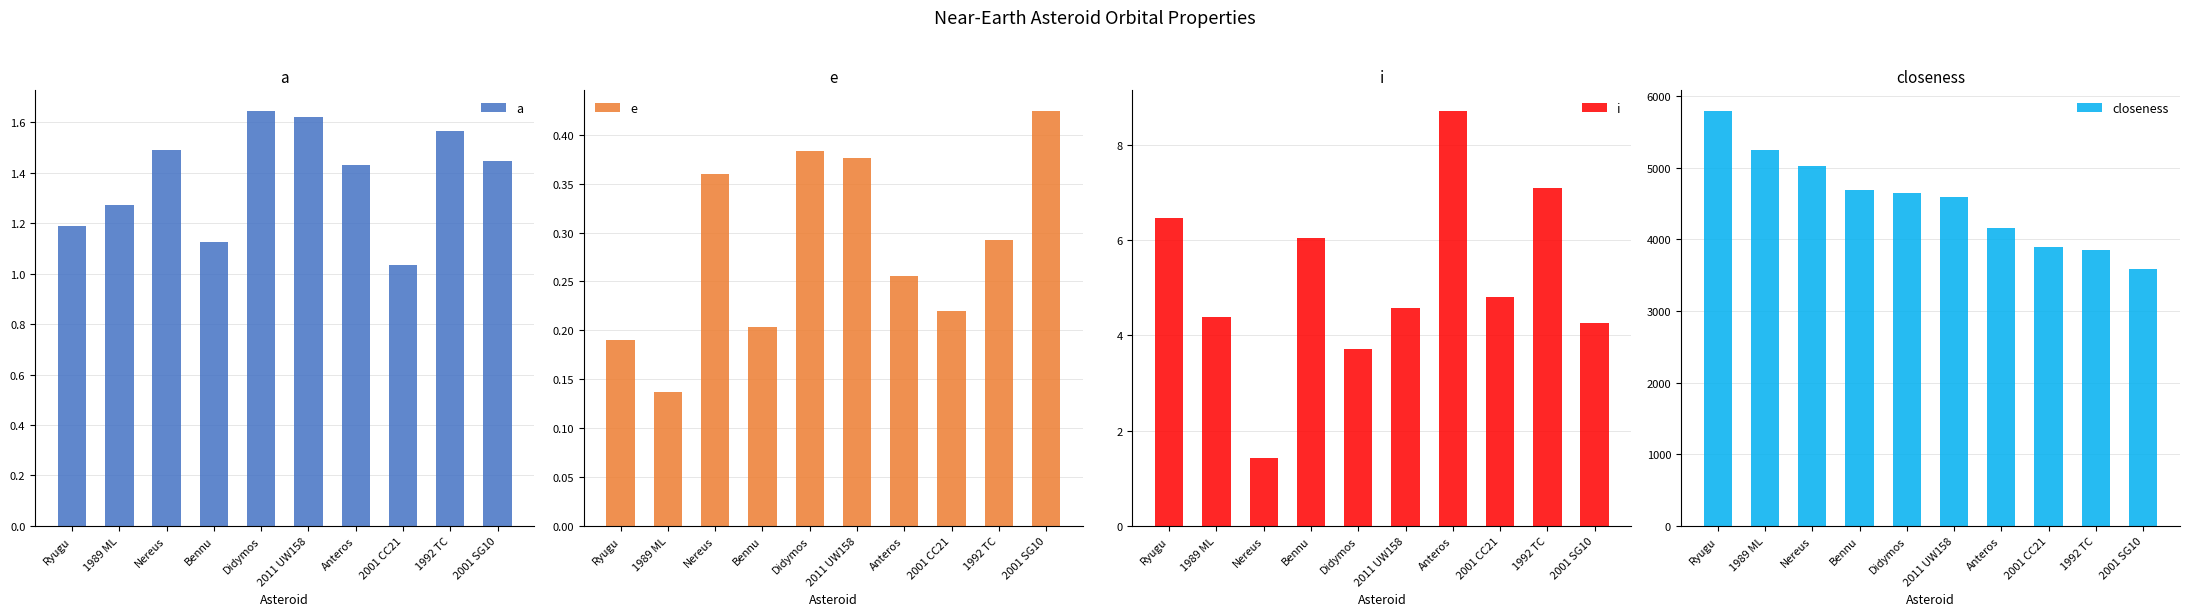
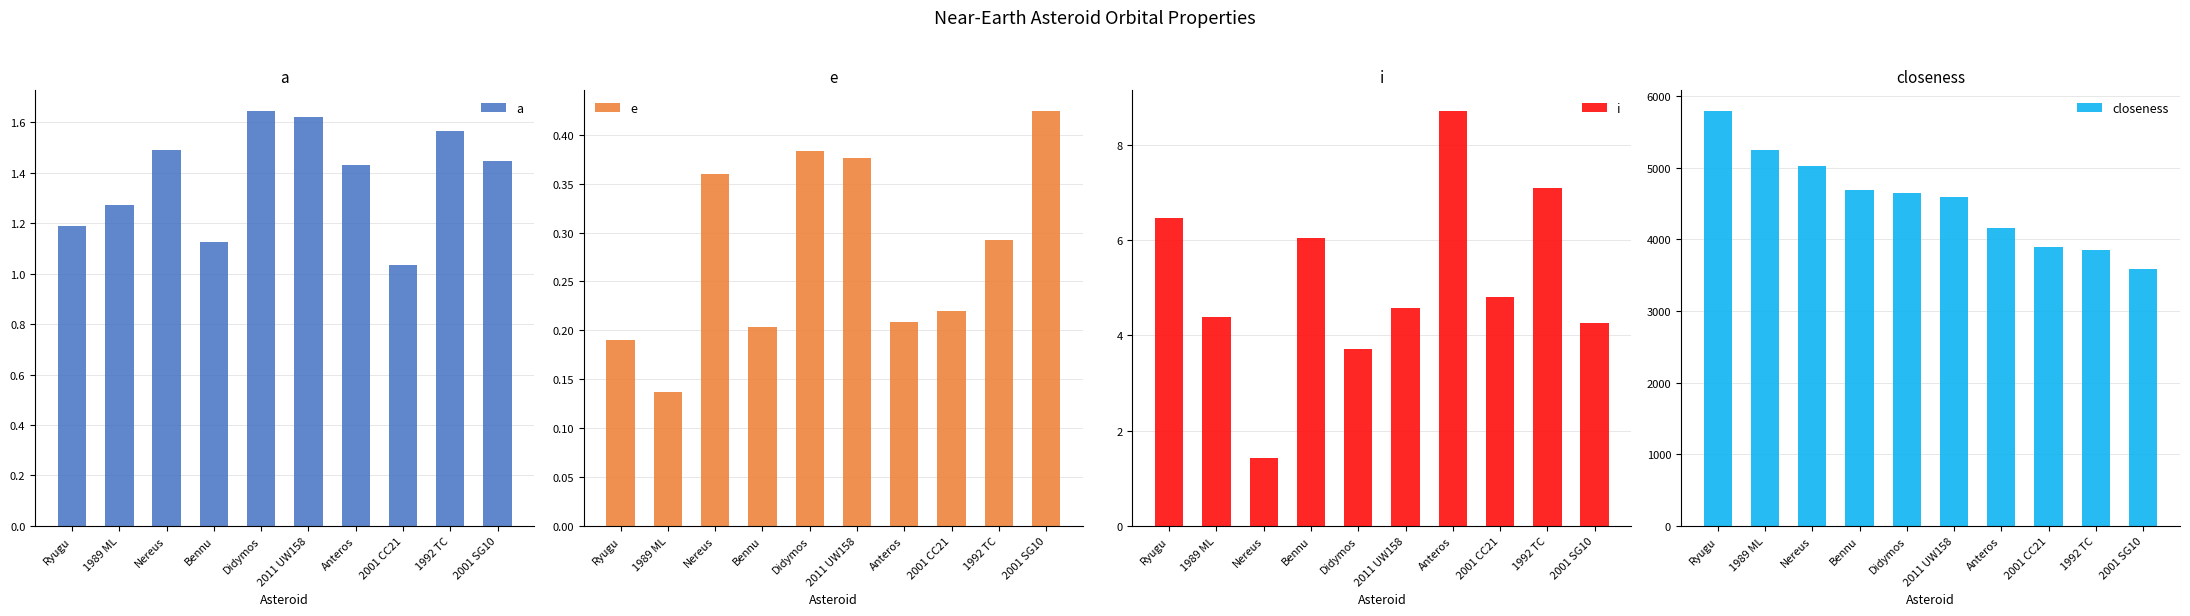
e, Anteros: 0.26 -> 0.21
